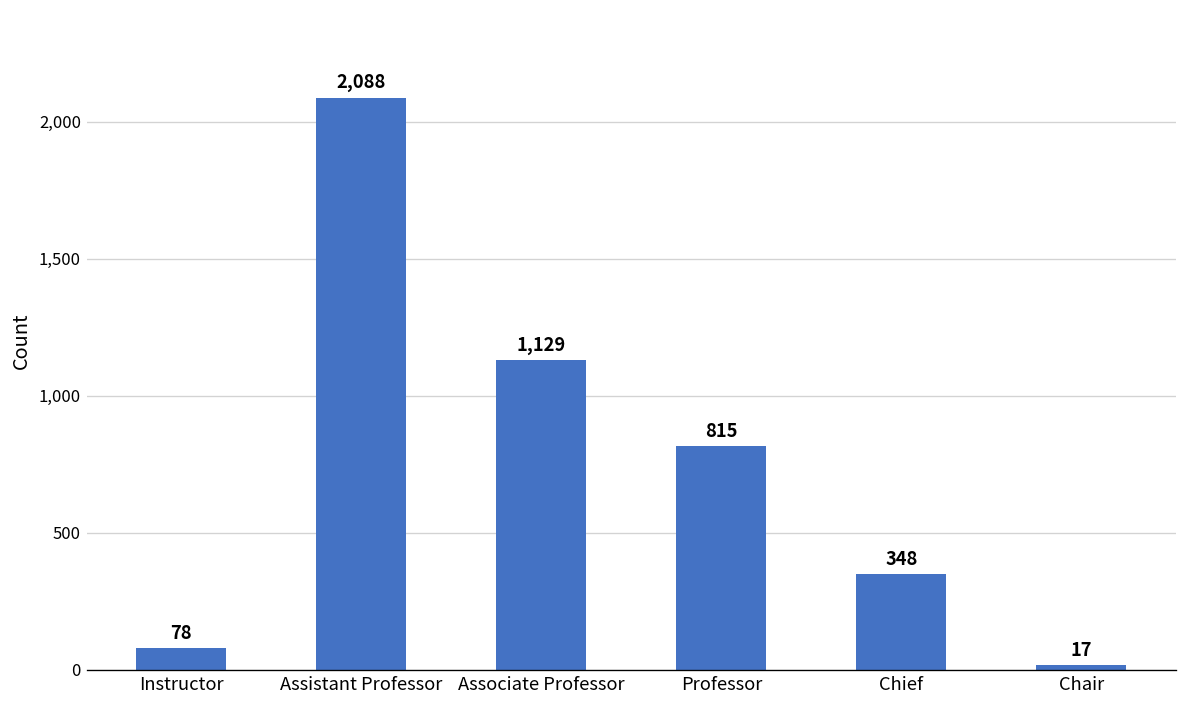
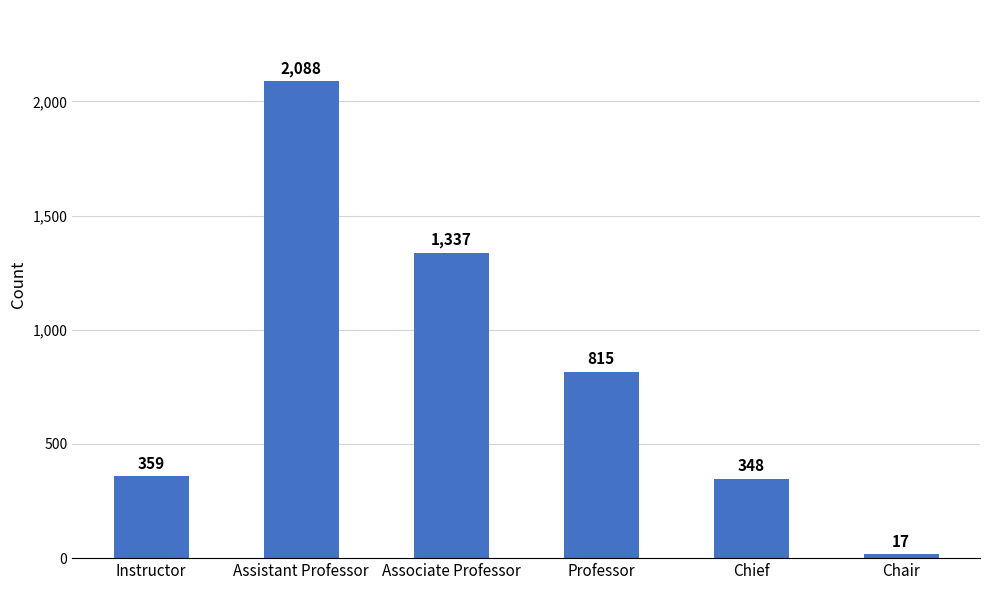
Instructor: 78 -> 359
Associate Professor: 1,129 -> 1,337
